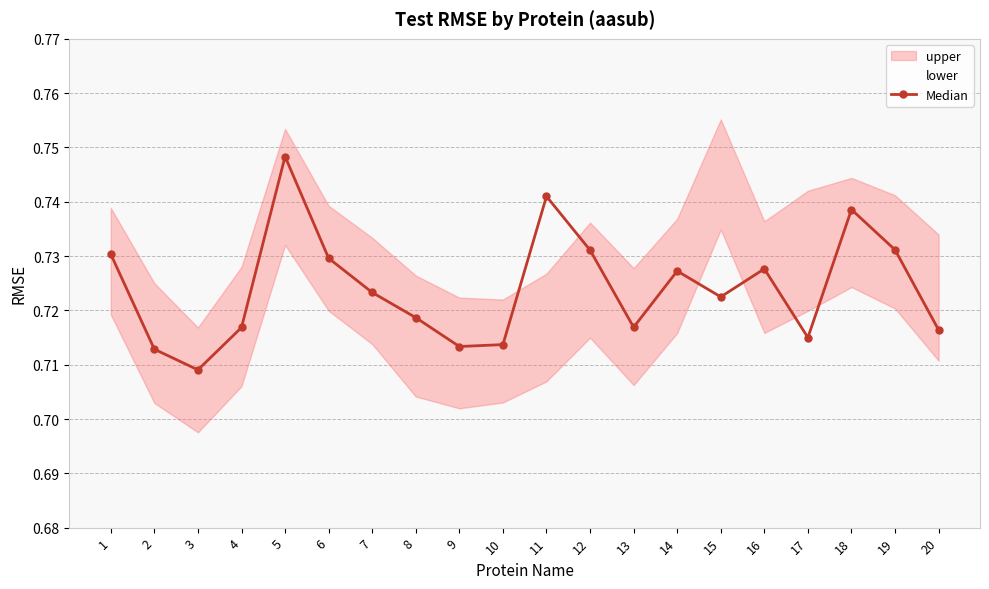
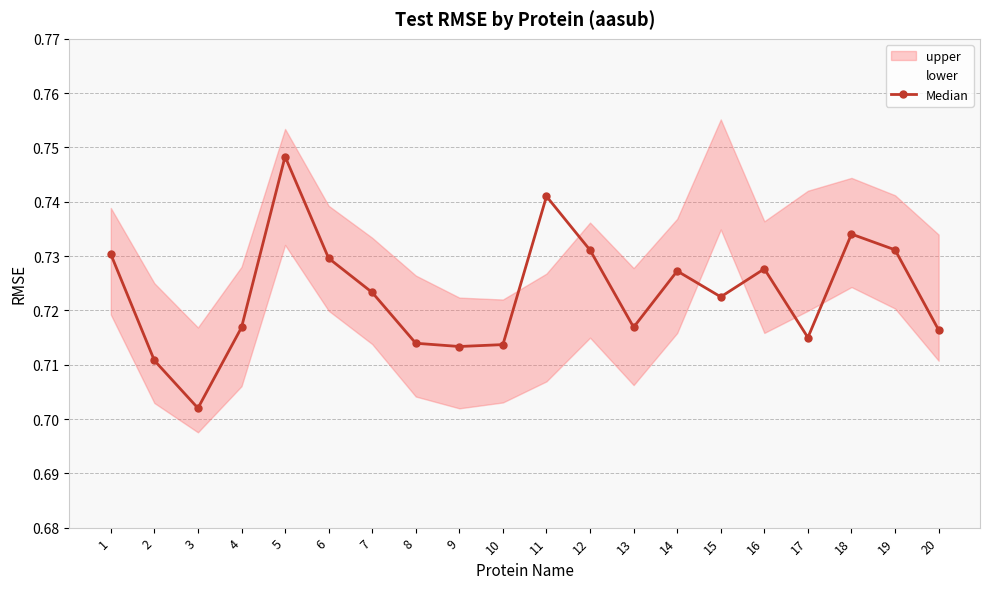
Median, 2: 0.713 -> 0.711
Median, 3: 0.709 -> 0.702
Median, 8: 0.719 -> 0.714
Median, 18: 0.739 -> 0.734
